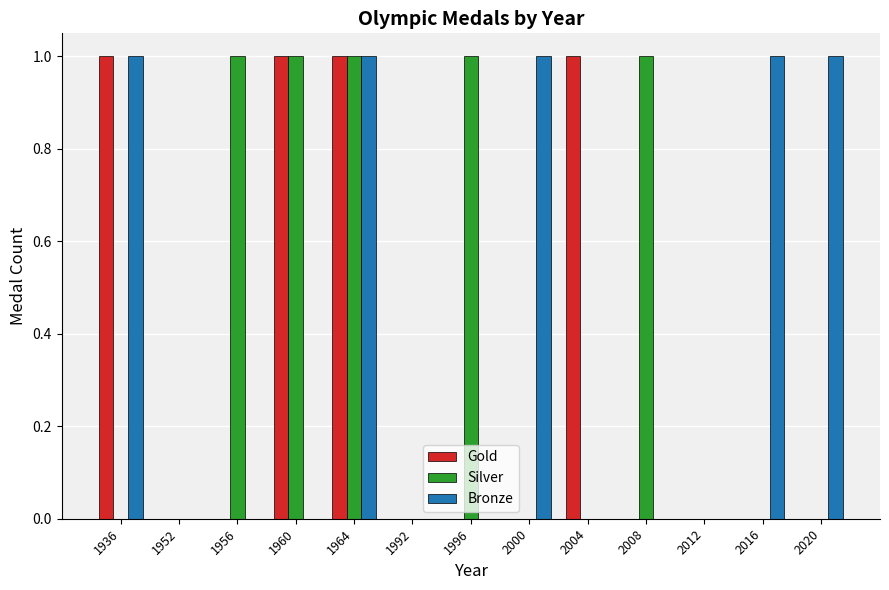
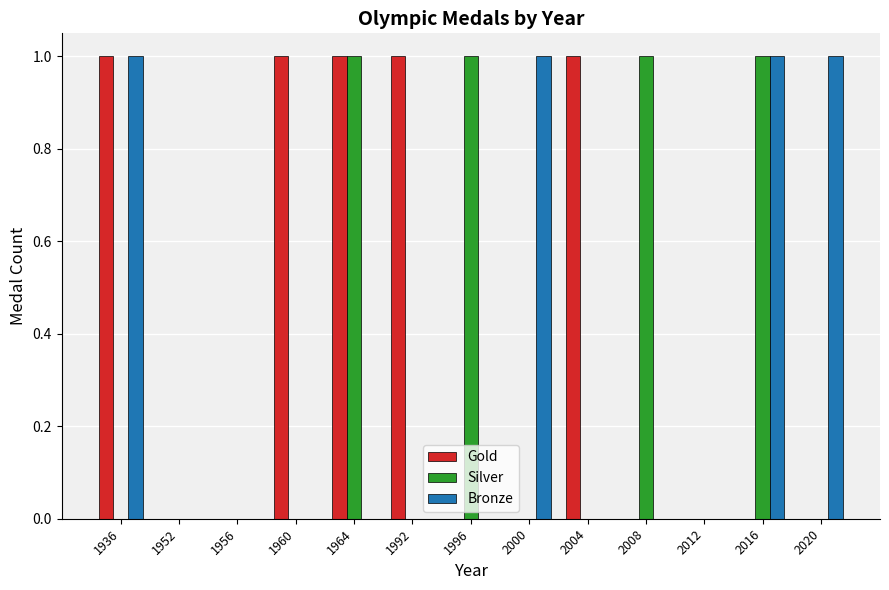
Silver, 1956: 1 -> 0
Silver, 1960: 1 -> 0
Bronze, 1964: 1 -> 0
Gold, 1992: 0 -> 1
Silver, 2016: 0 -> 1
